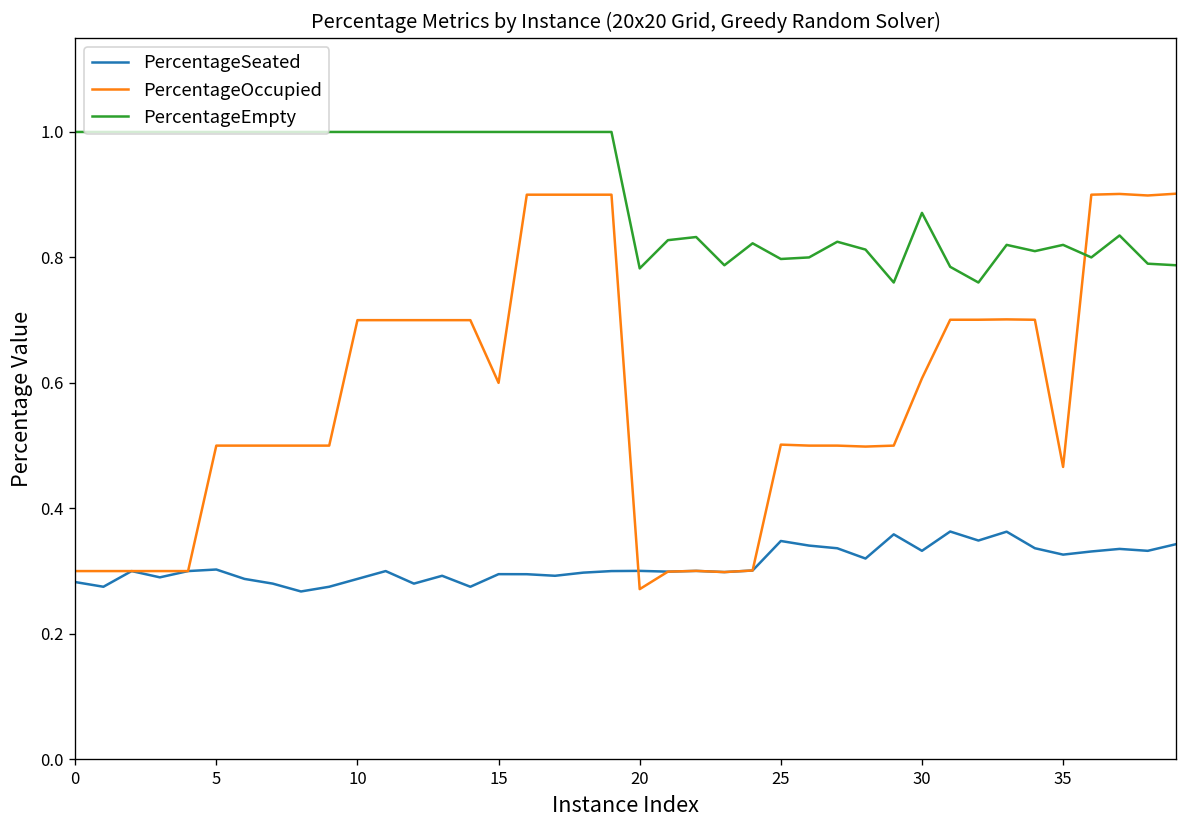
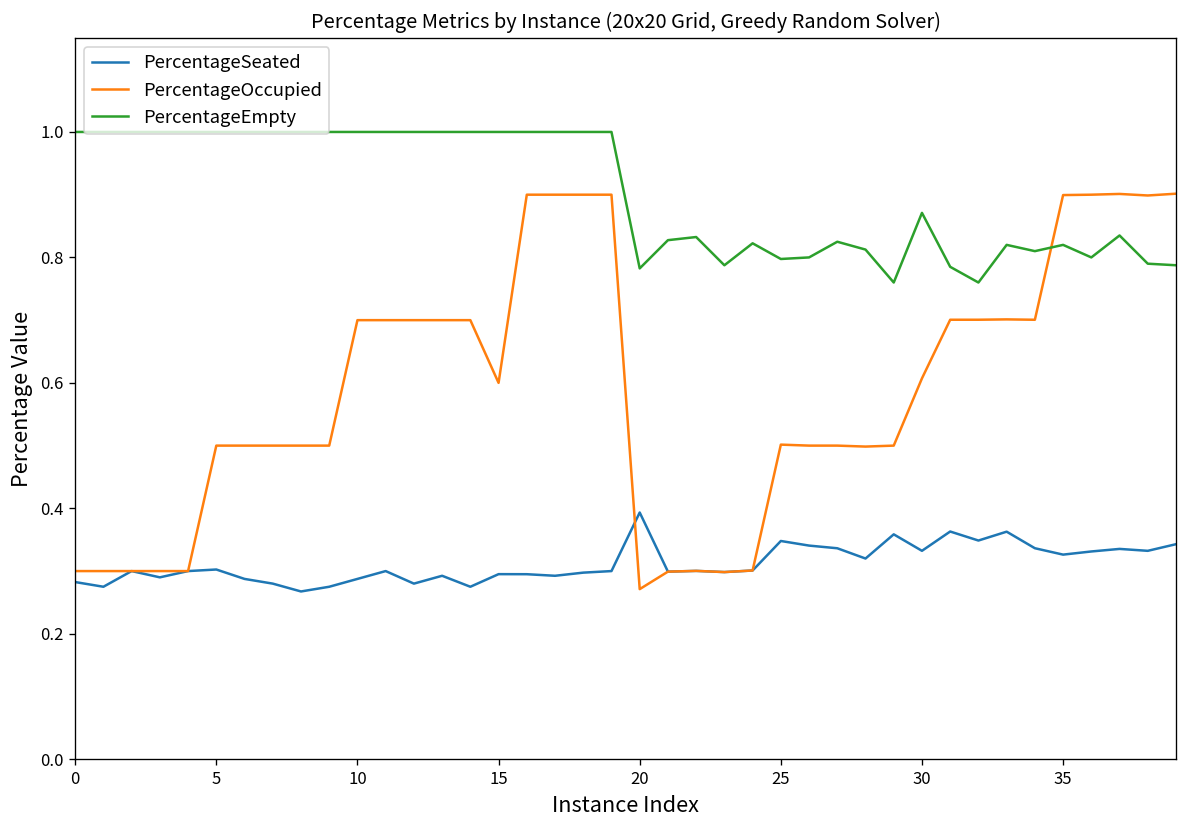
PercentageSeated, 20: 0.30 -> 0.39
PercentageOccupied, 35: 0.47 -> 0.90
